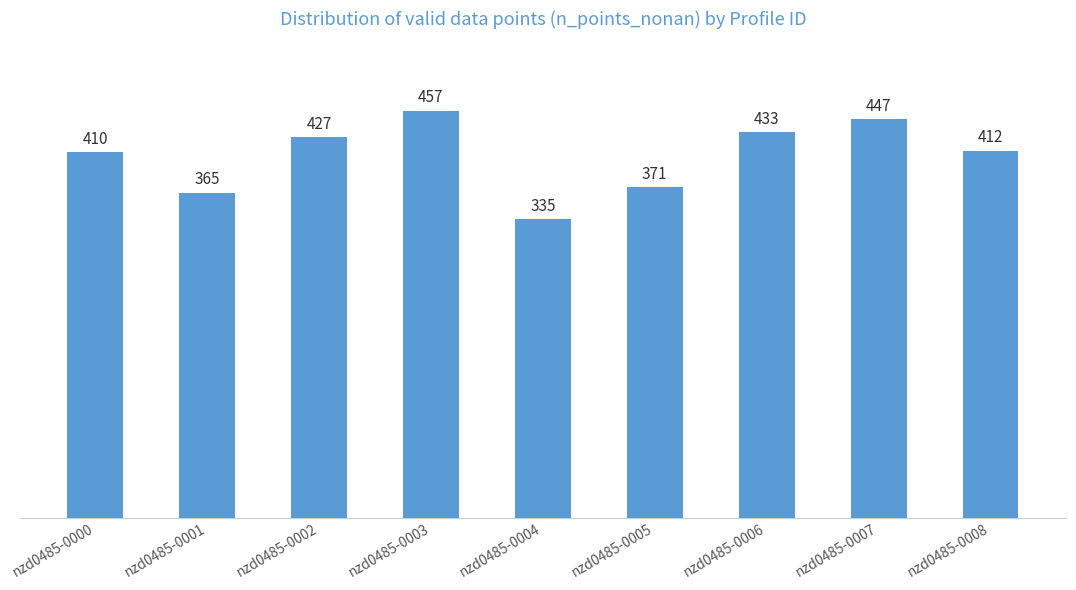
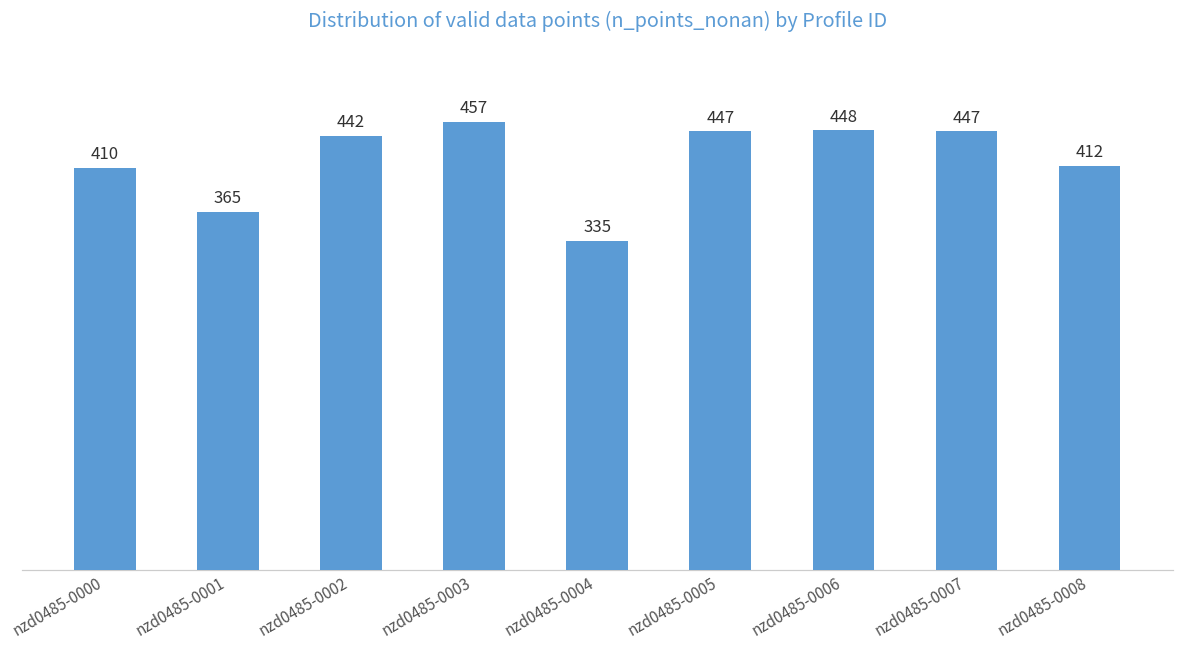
nzd0485-0002: 427 -> 442
nzd0485-0005: 371 -> 447
nzd0485-0006: 433 -> 448
